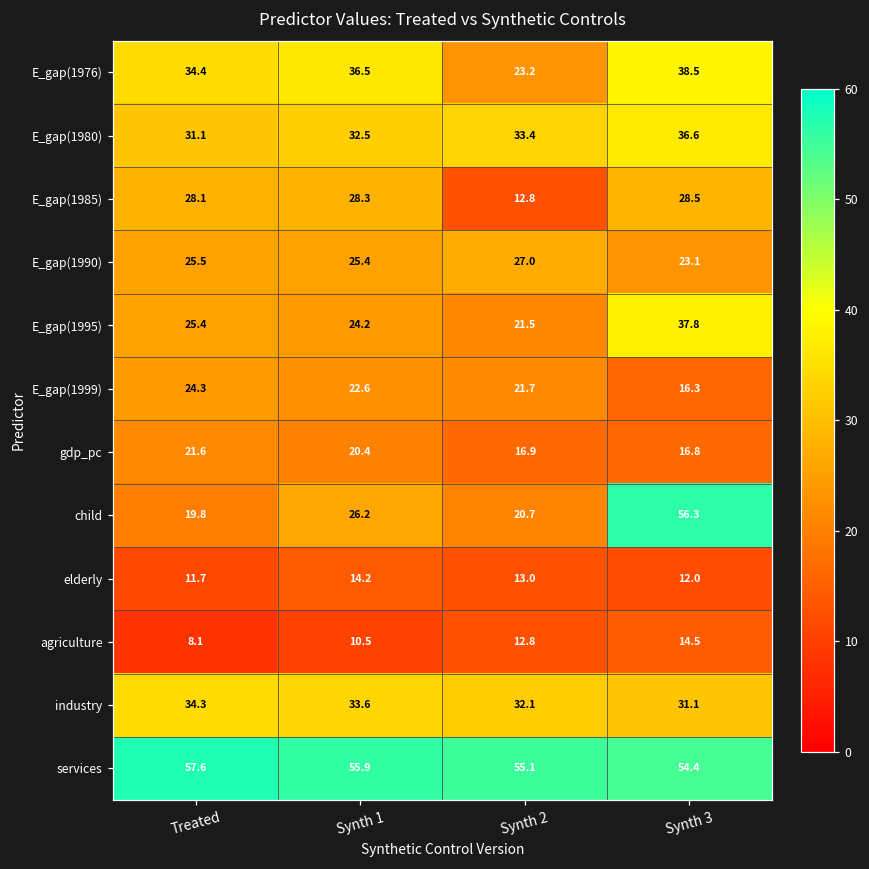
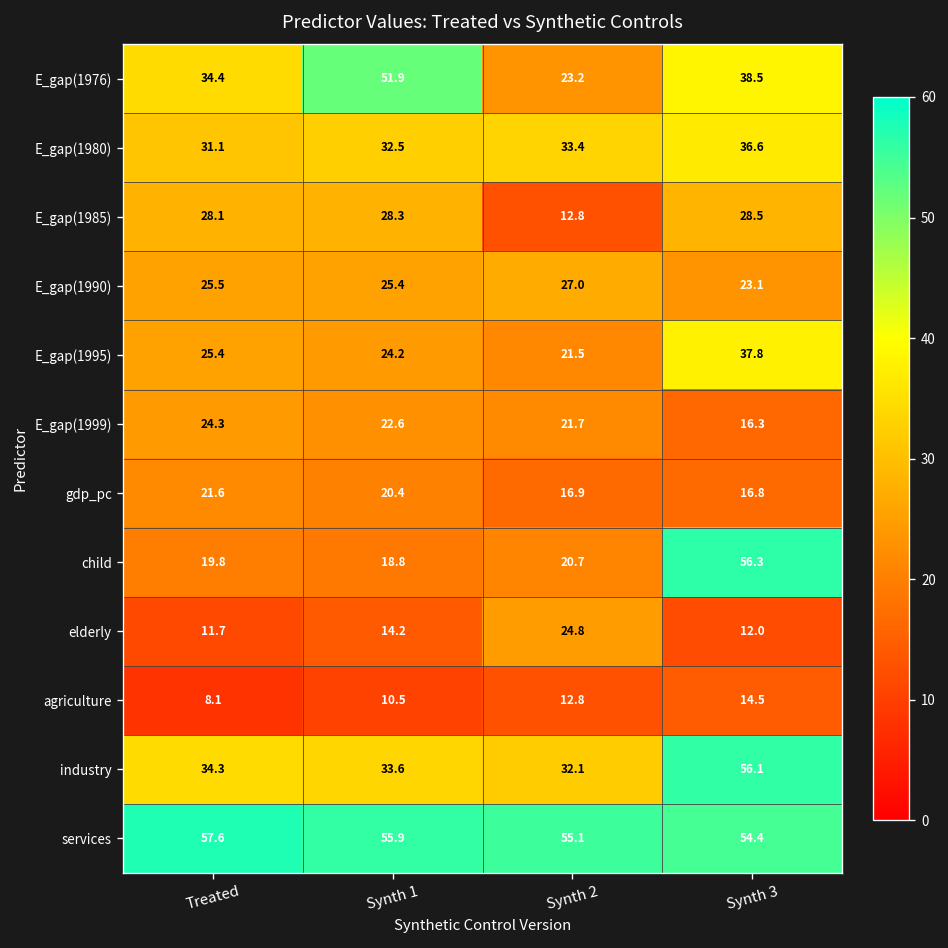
E_gap(1976), Synth 1: 36.5 -> 51.9
child, Synth 1: 26.2 -> 18.8
elderly, Synth 2: 13.0 -> 24.8
industry, Synth 3: 31.1 -> 56.1
